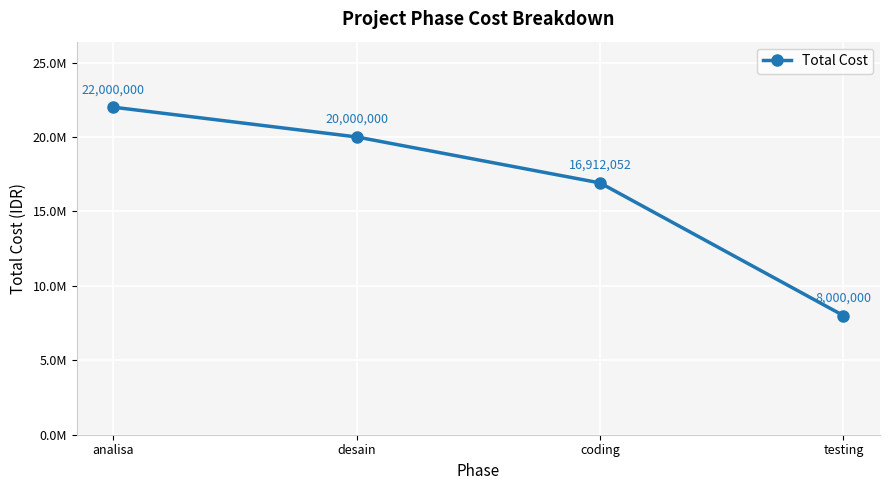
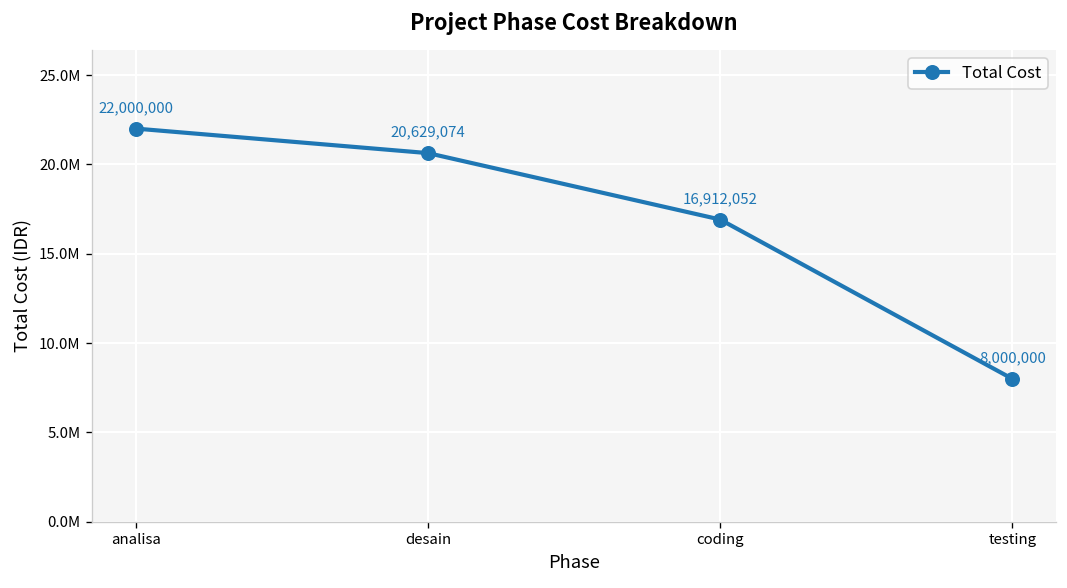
desain: 20,000,000 -> 20,629,074
